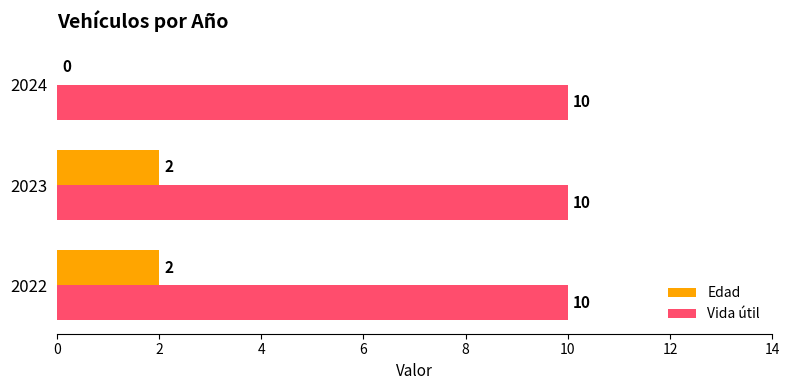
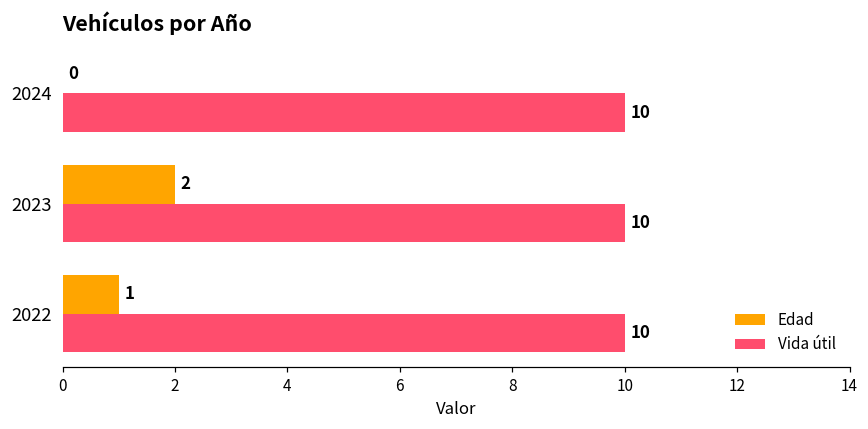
Edad, 2022: 2 -> 1
